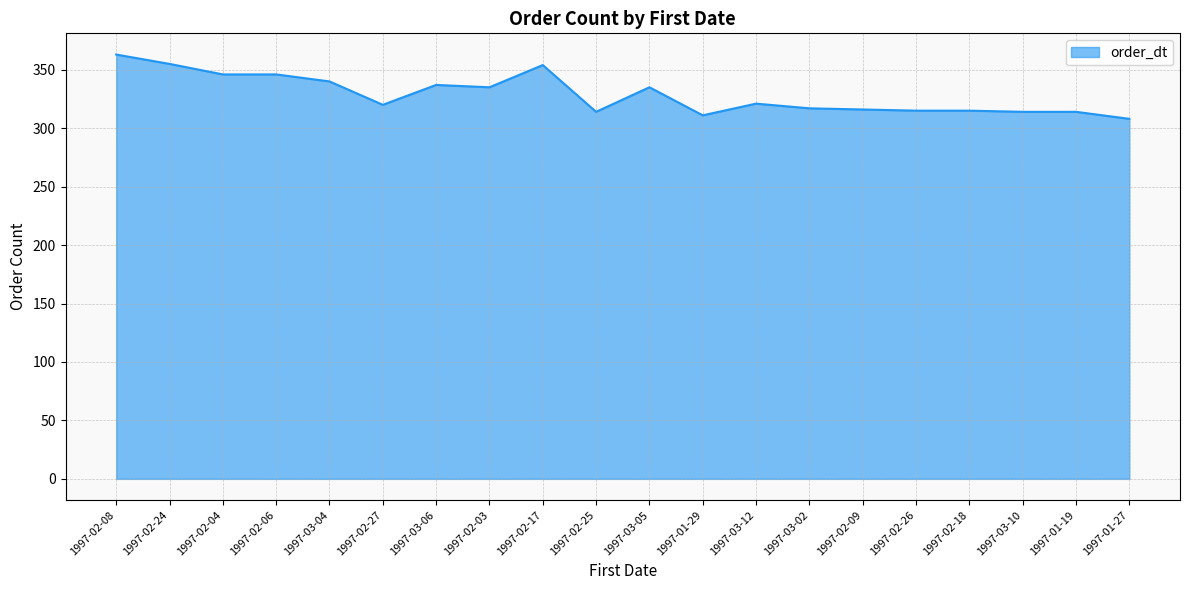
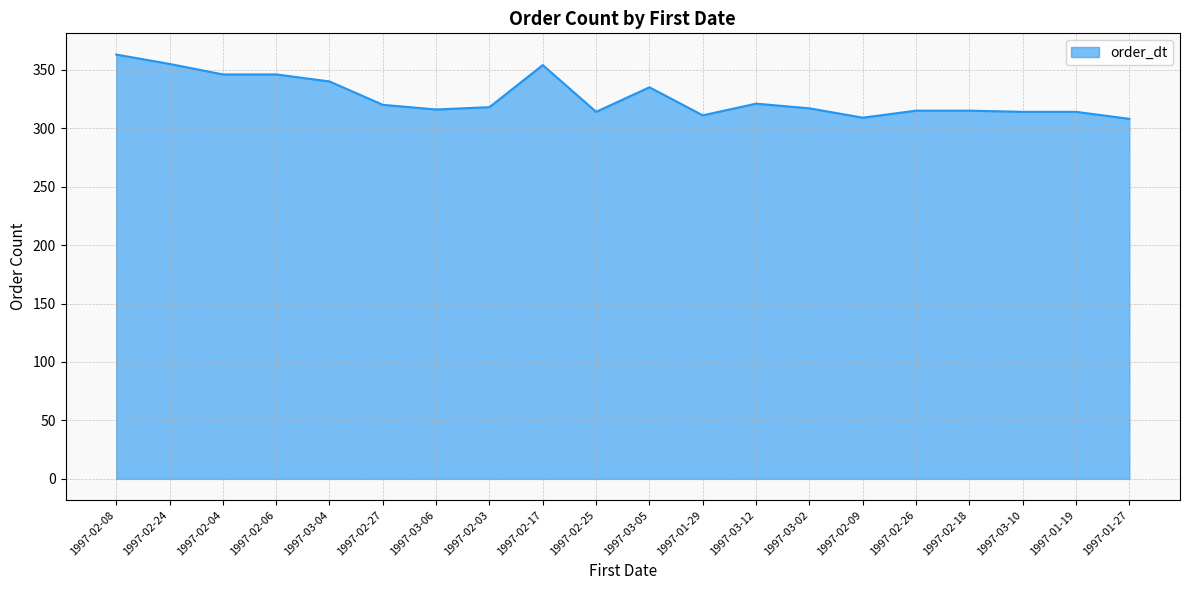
1997-03-06: 337 -> 316
1997-02-03: 335 -> 318
1997-02-09: 316 -> 309
